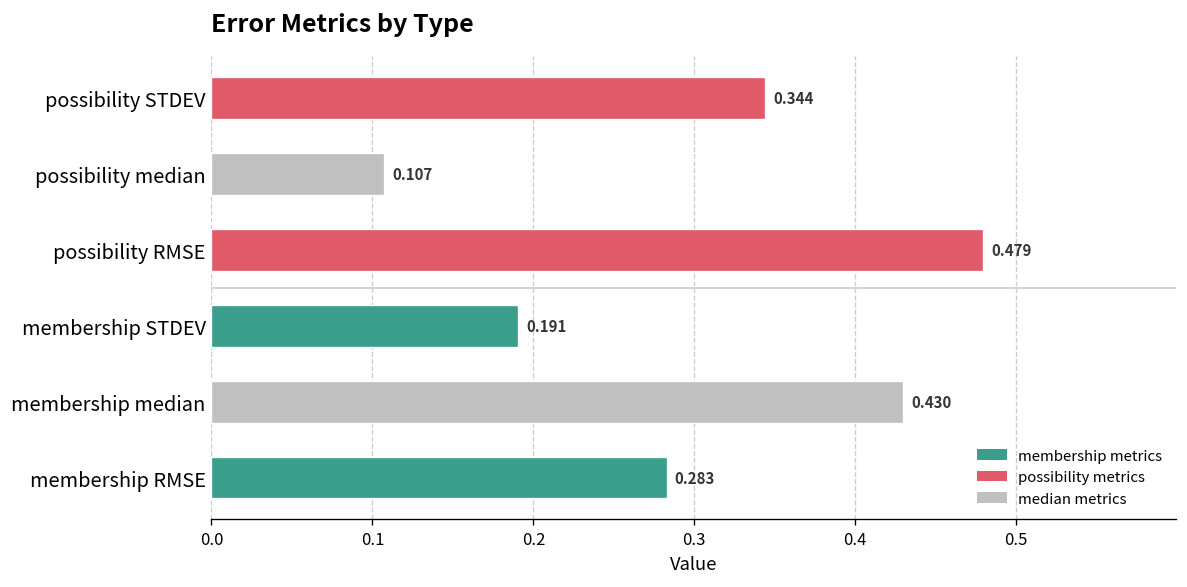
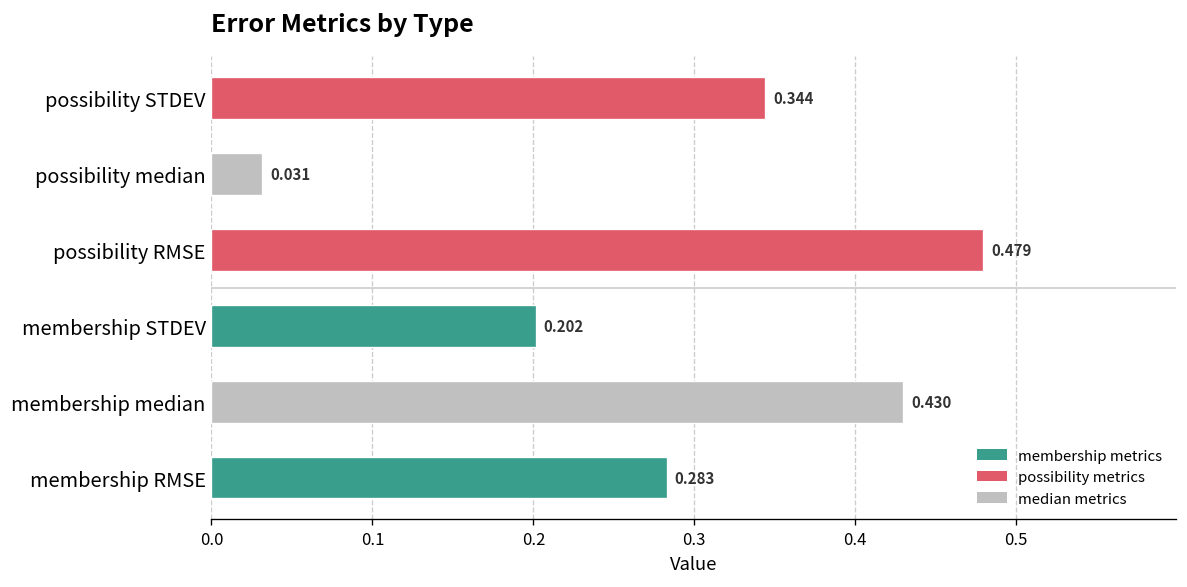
possibility median: 0.107 -> 0.031
membership STDEV: 0.191 -> 0.202
